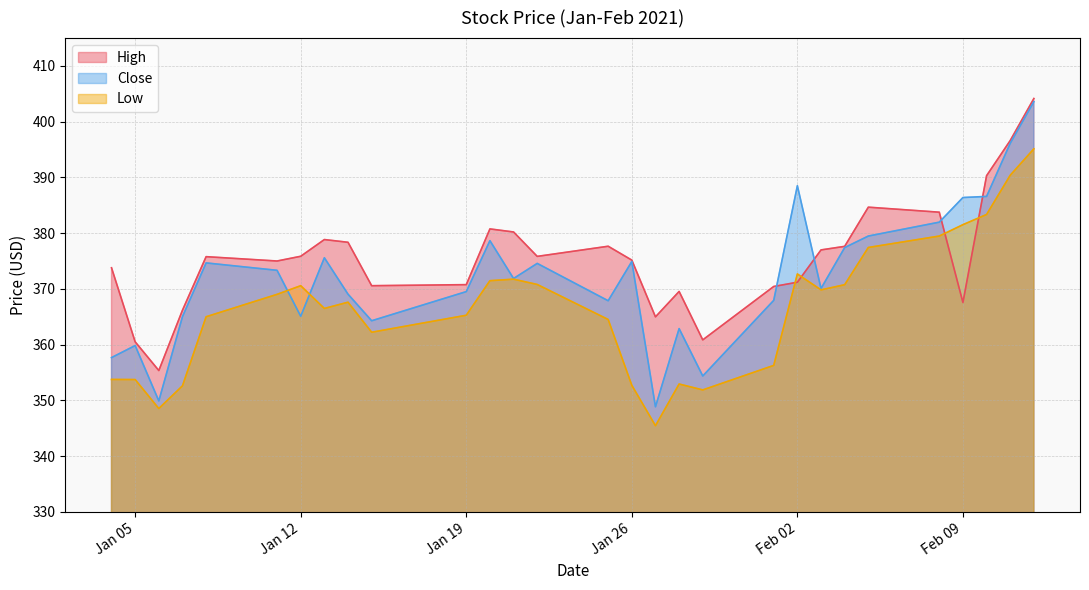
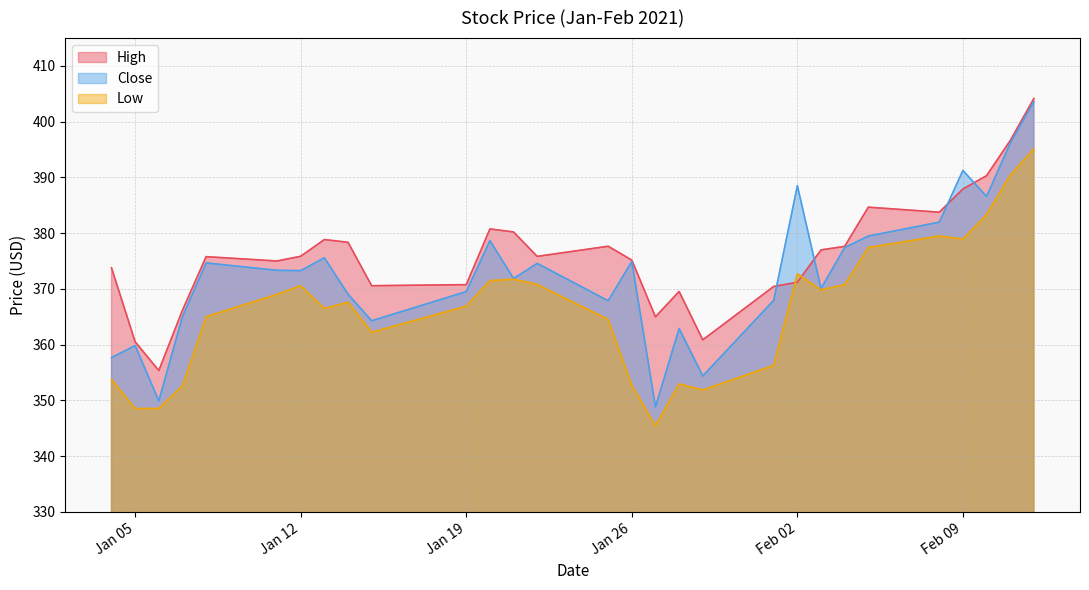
Low, Jan 05: 354 -> 349
Close, Jan 12: 365 -> 373
Low, Jan 19: 365 -> 367
High, Feb 09: 368 -> 388
Close, Feb 09: 386 -> 391
Low, Feb 09: 382 -> 379
